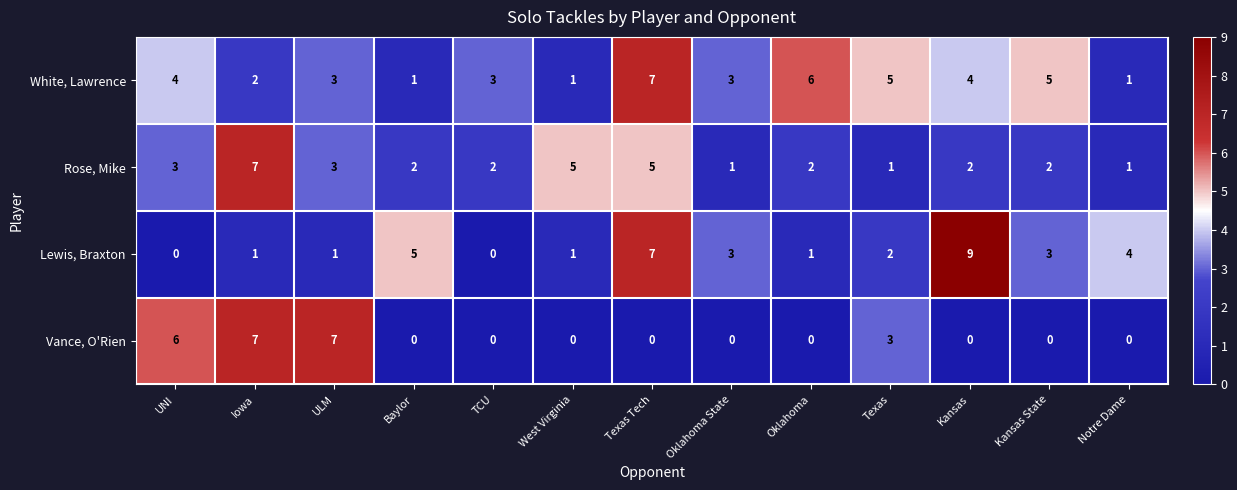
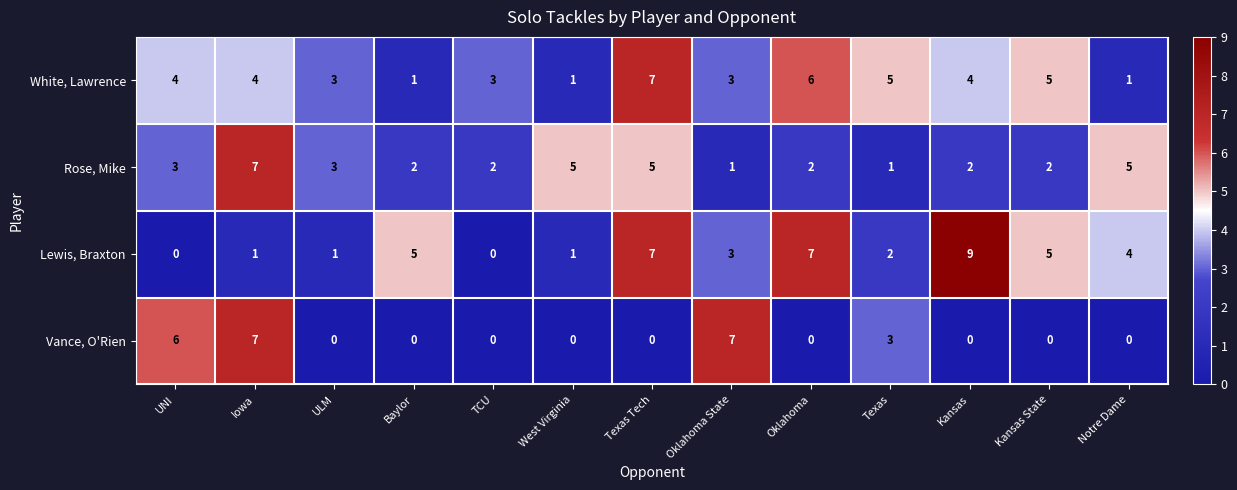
White, Lawrence, Iowa: 2 -> 4
Rose, Mike, Notre Dame: 1 -> 5
Lewis, Braxton, Oklahoma: 1 -> 7
Lewis, Braxton, Kansas State: 3 -> 5
Vance, O'Rien, ULM: 7 -> 0
Vance, O'Rien, Oklahoma State: 0 -> 7
